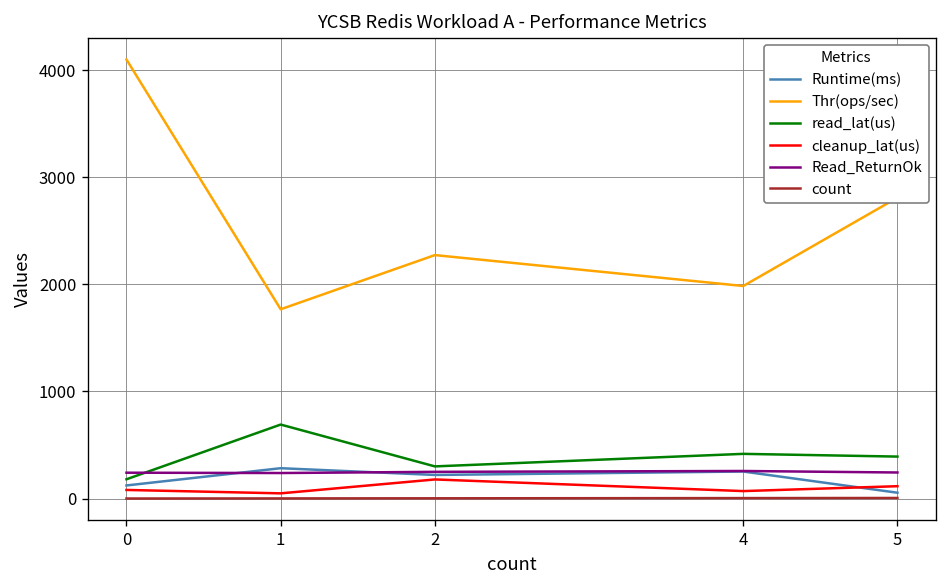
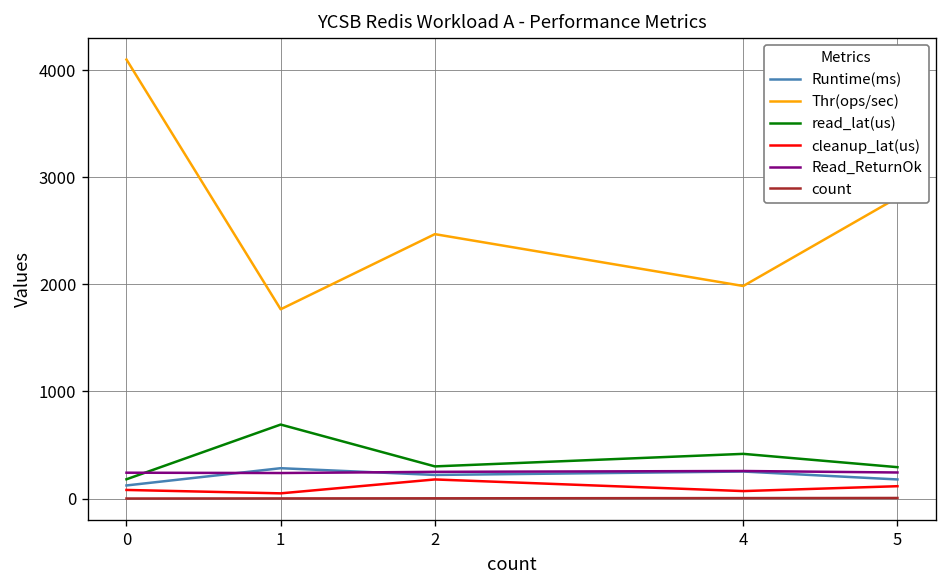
Thr(ops/sec), 2: 2300 -> 2500
Runtime(ms), 5: 100 -> 200
read_lat(us), 5: 400 -> 300
